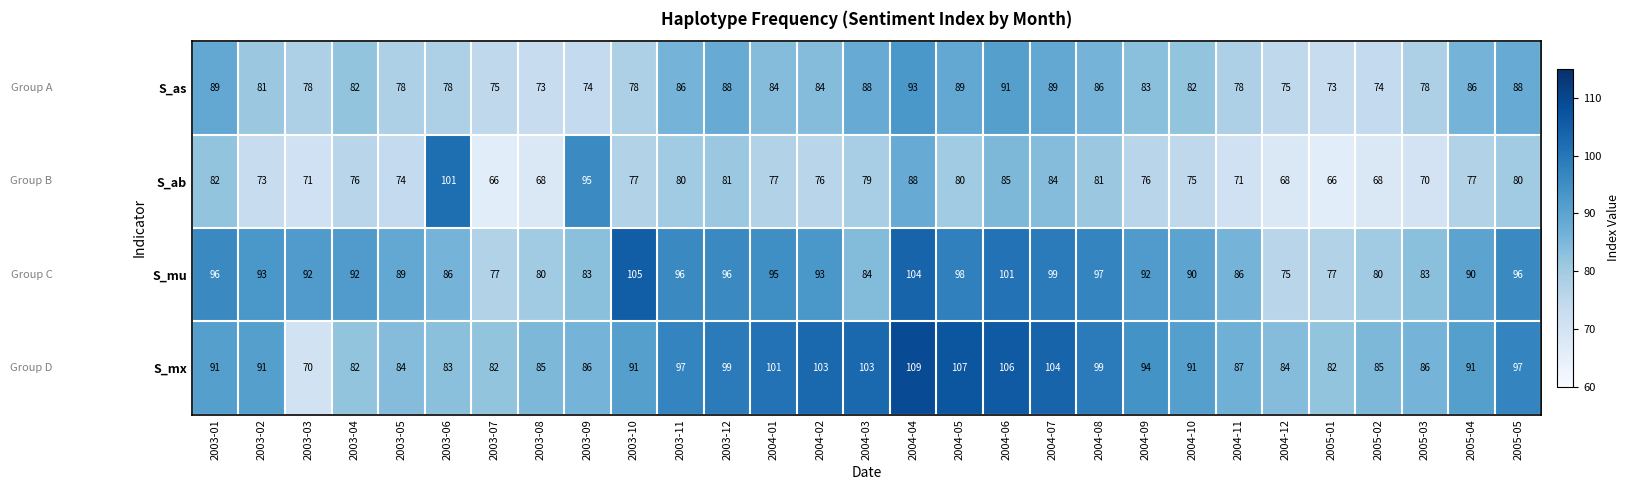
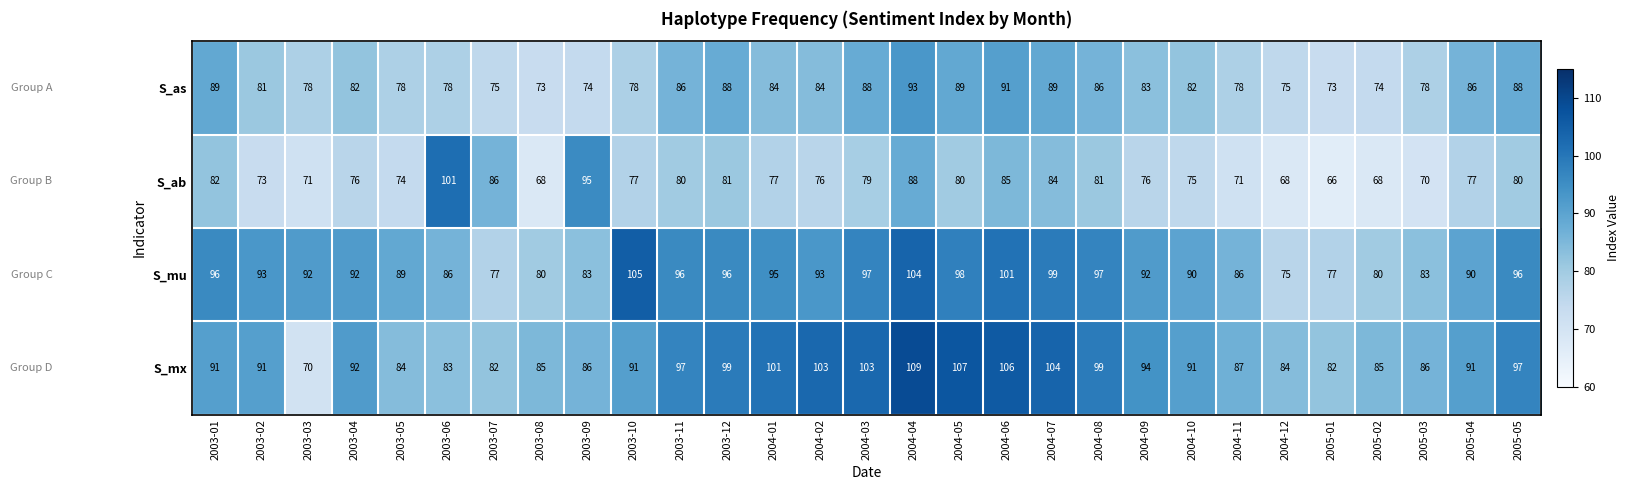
S_ab, 2003-07: 66 -> 86
S_mu, 2004-03: 84 -> 97
S_mx, 2003-04: 82 -> 92
